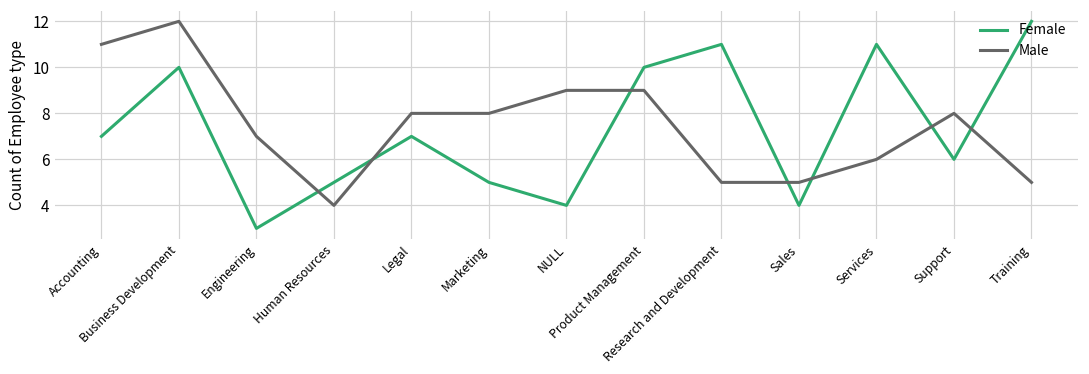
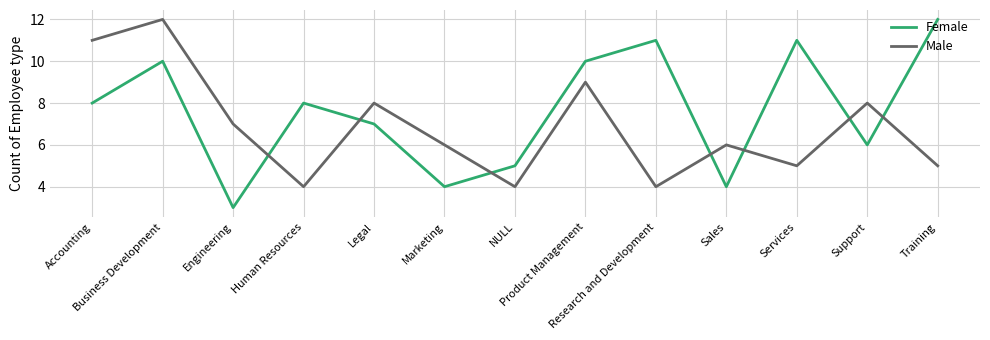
Female, Accounting: 7 -> 8
Female, Human Resources: 5 -> 8
Female, Marketing: 5 -> 4
Male, Marketing: 8 -> 6
Female, NULL: 4 -> 5
Male, NULL: 9 -> 4
Male, Research and Development: 5 -> 4
Male, Sales: 5 -> 6
Male, Services: 6 -> 5
